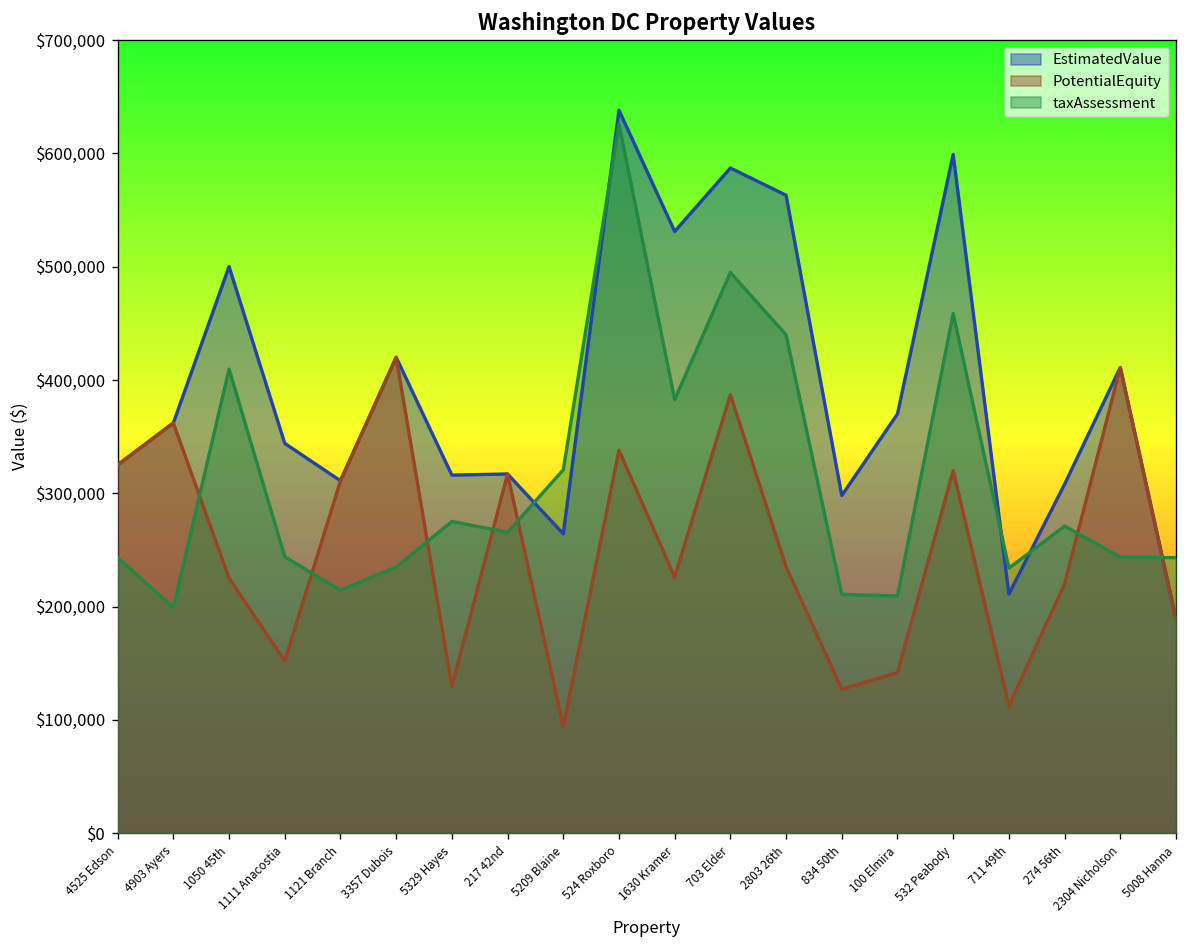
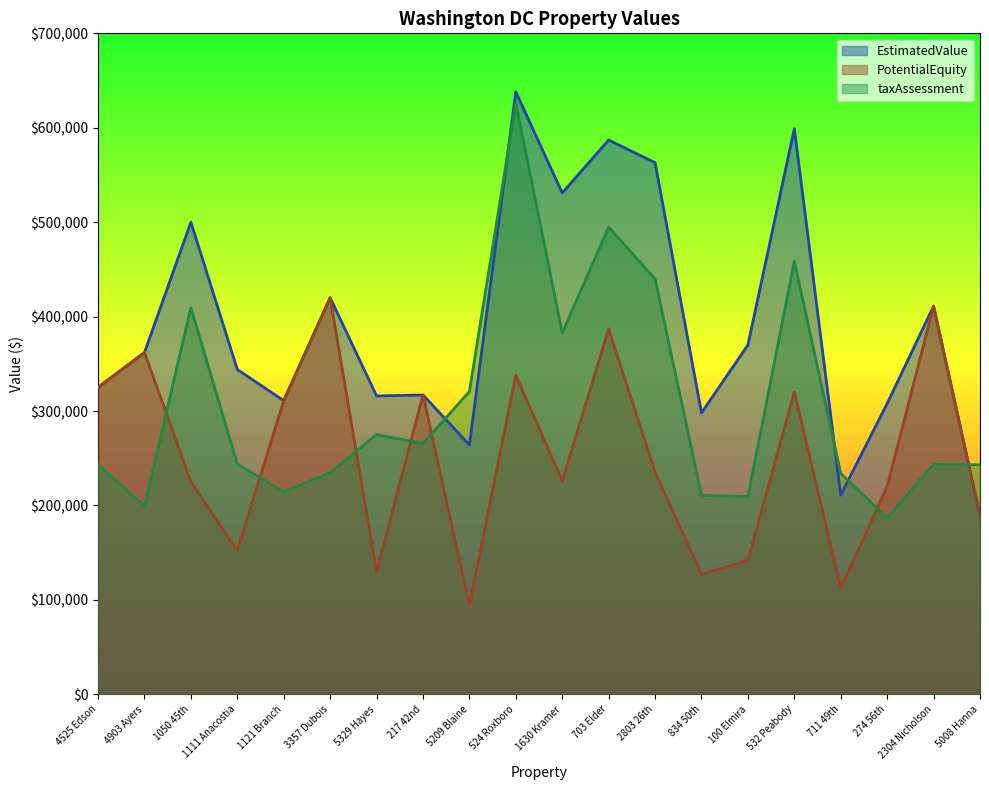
taxAssessment, 274 56th: $270,000 -> $190,000
